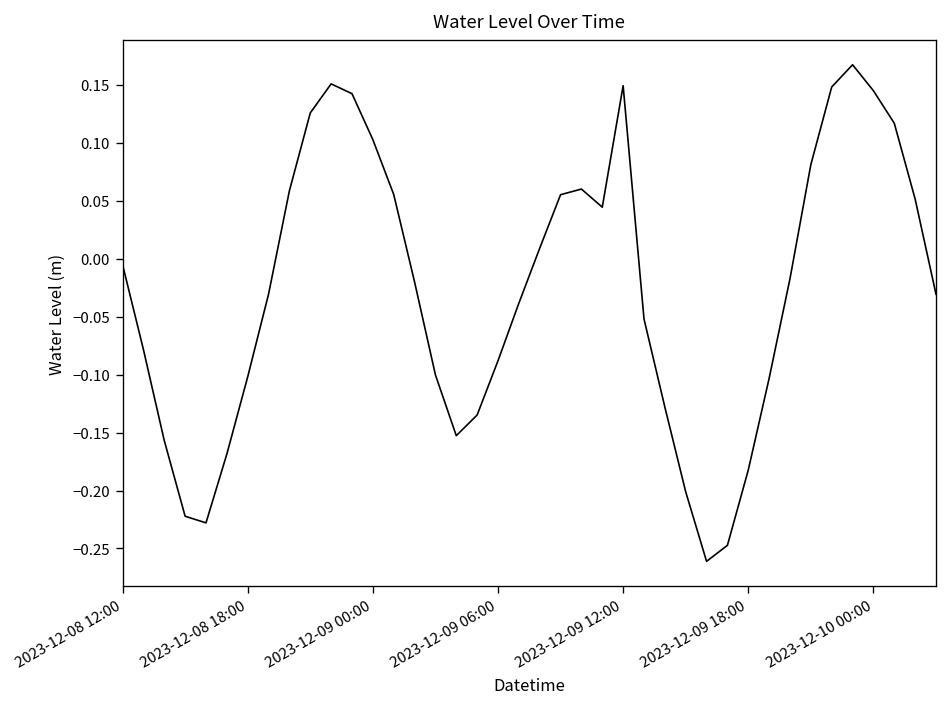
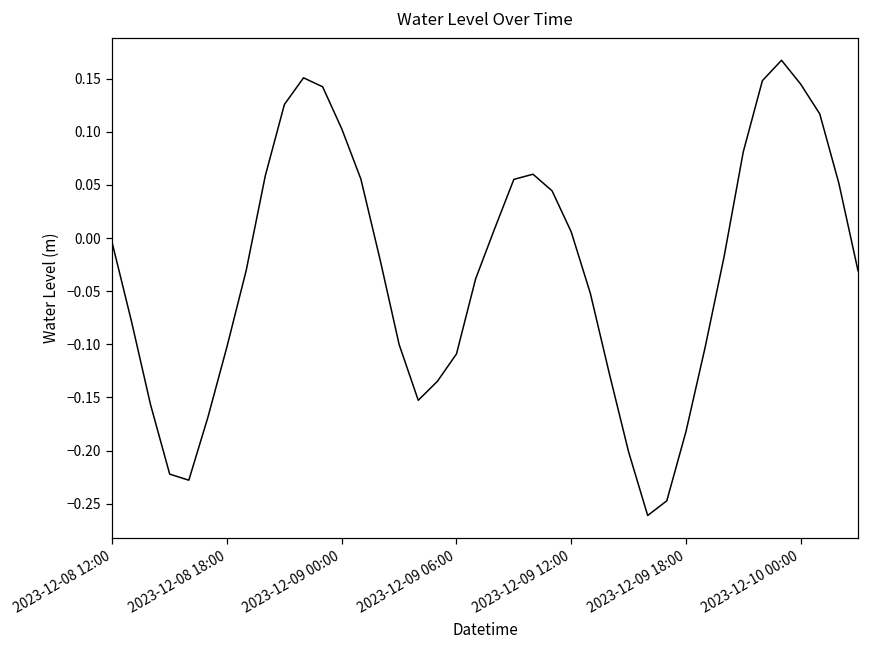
2023-12-09 06:00: -0.09 -> -0.11
2023-12-09 12:00: 0.15 -> 0.01
